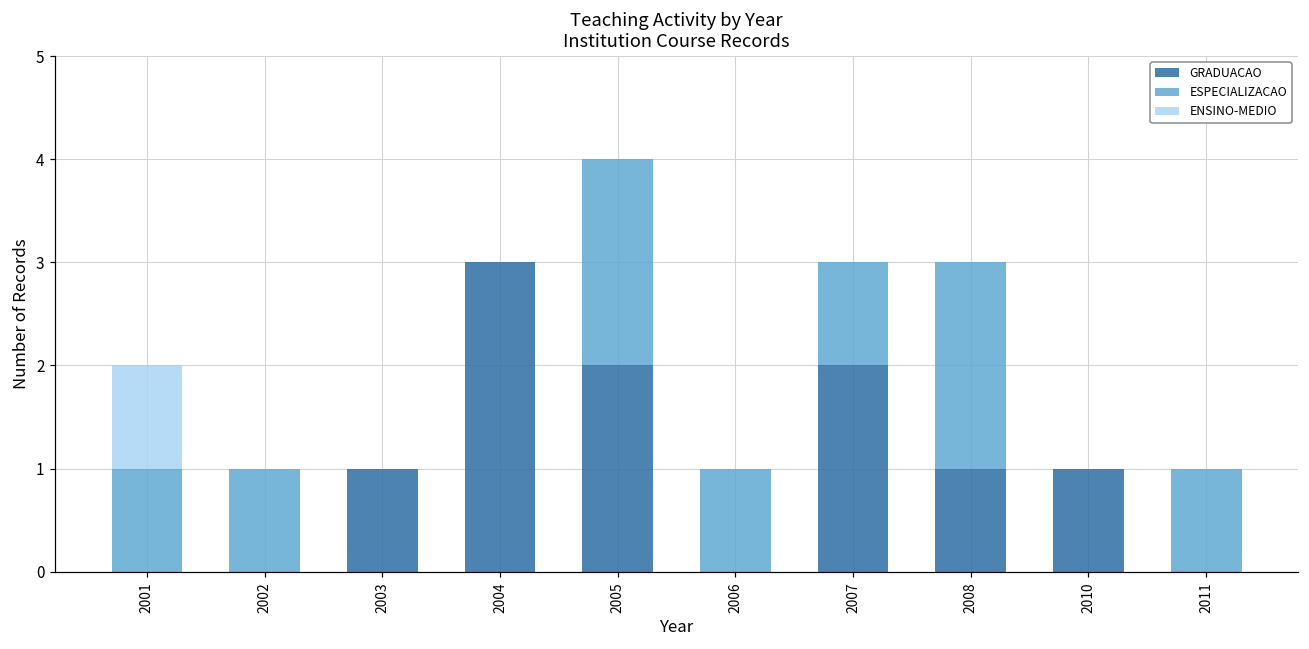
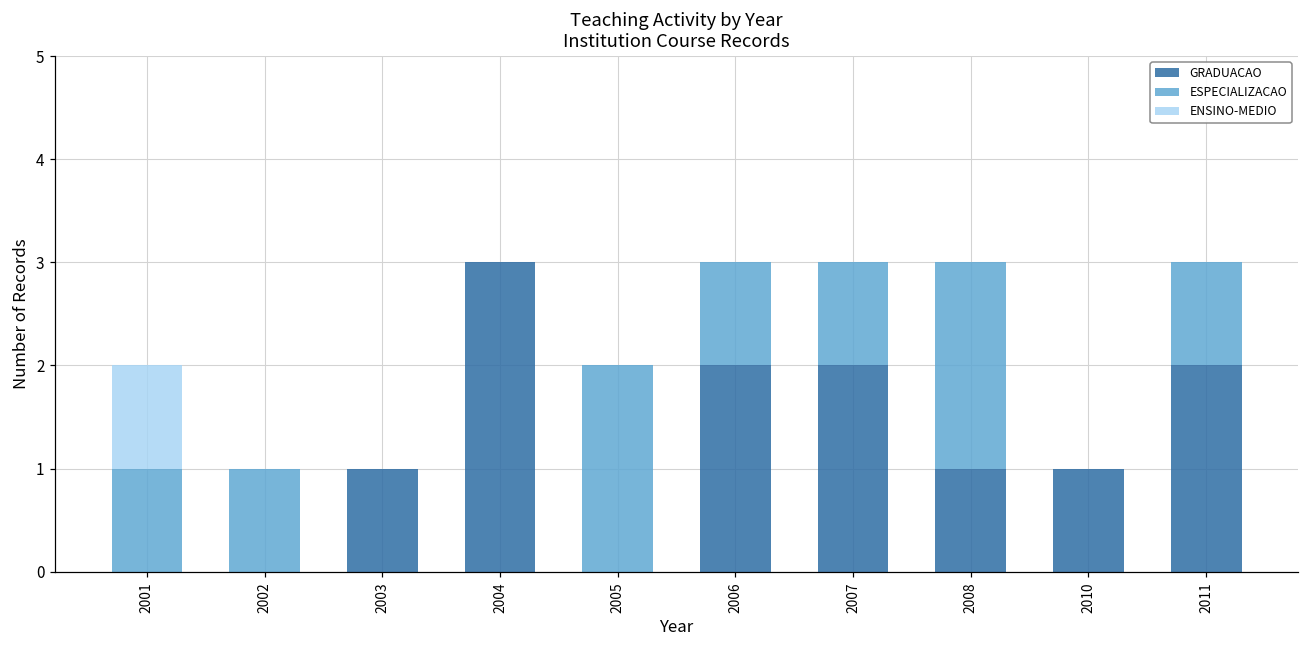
GRADUACAO, 2005: 2 -> 0
GRADUACAO, 2006: 0 -> 2
GRADUACAO, 2011: 0 -> 2
